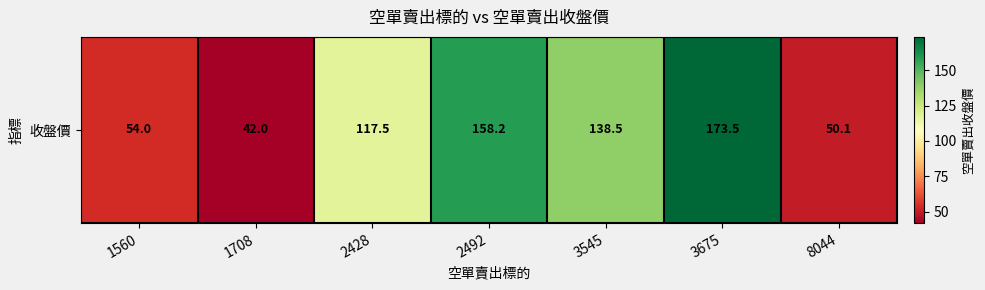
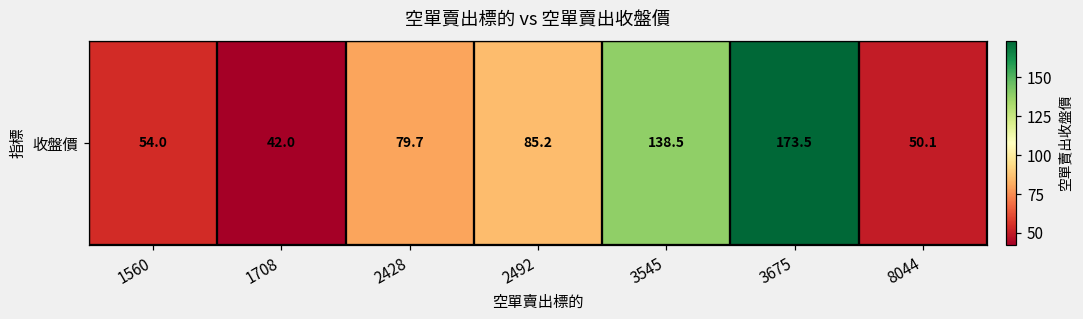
收盤價, 2428: 117.5 -> 79.7
收盤價, 2492: 158.2 -> 85.2
